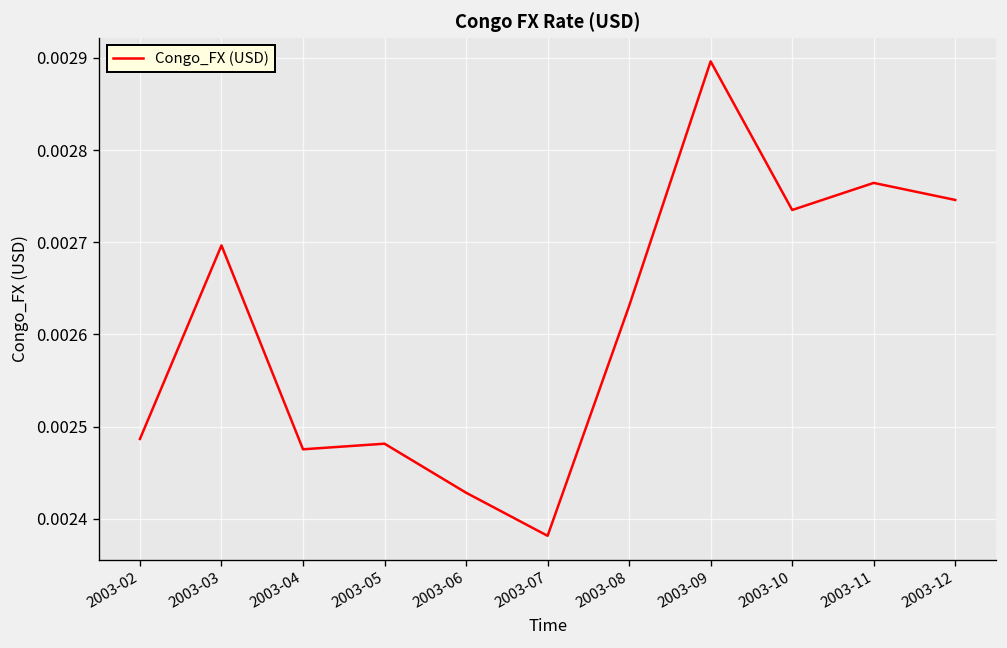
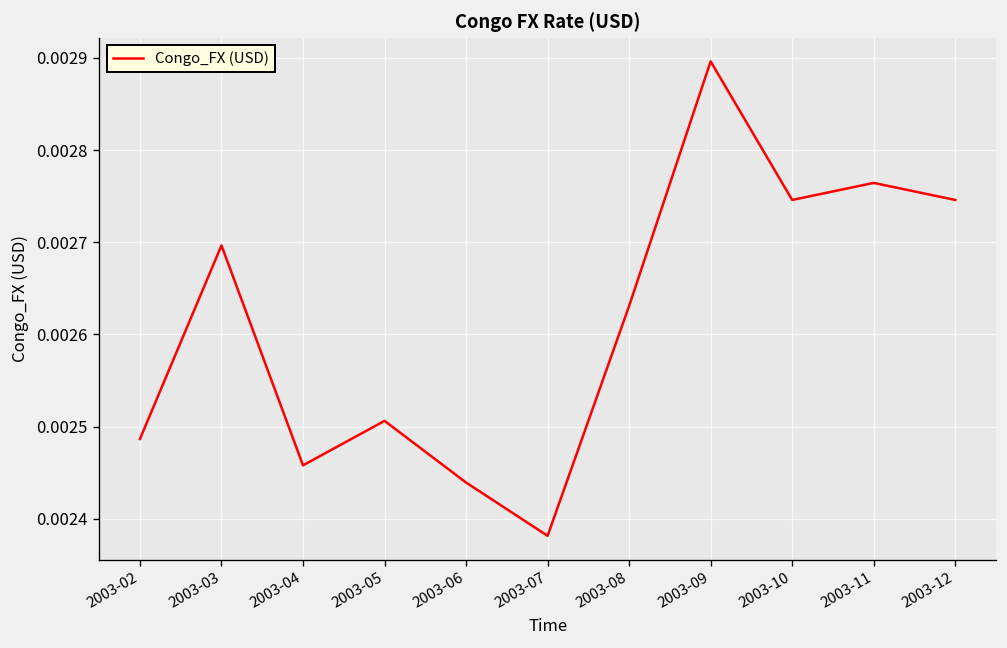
2003-04: 0.00248 -> 0.00246
2003-05: 0.00248 -> 0.00251
2003-06: 0.00243 -> 0.00244
2003-10: 0.00274 -> 0.00275
